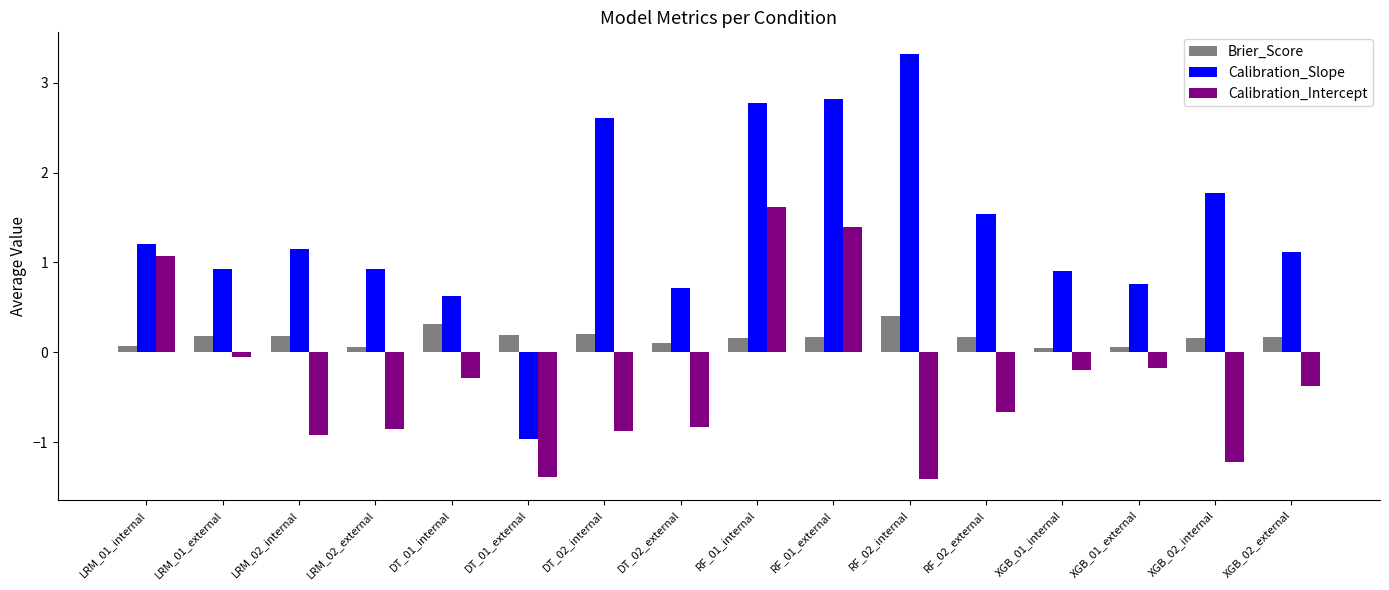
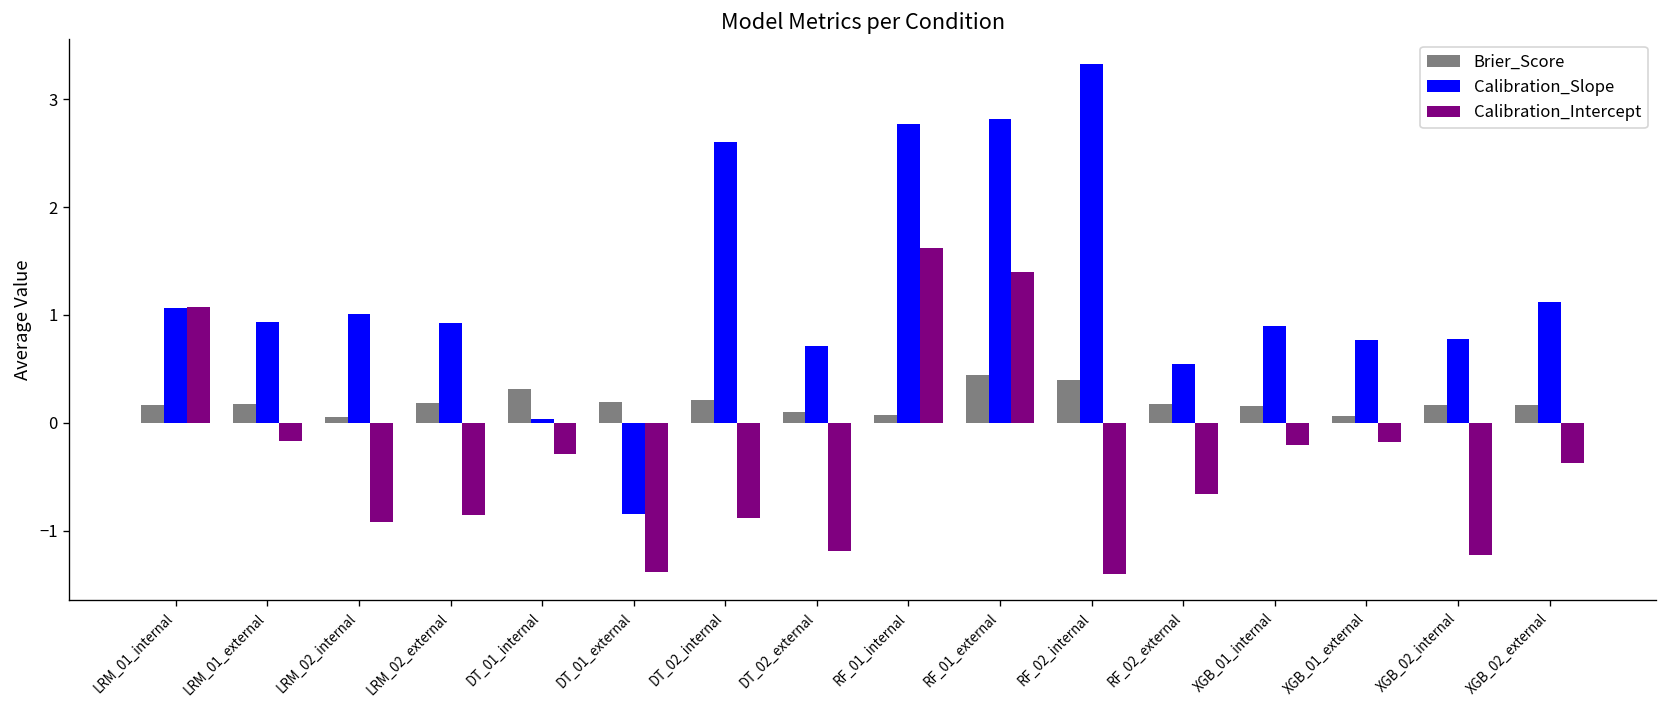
Brier_Score, LRM_01_internal: 0.1 -> 0.2
Calibration_Slope, LRM_01_internal: 1.2 -> 1.1
Calibration_Intercept, LRM_01_external: -0.1 -> -0.2
Brier_Score, LRM_02_internal: 0.2 -> 0.1
Calibration_Slope, LRM_02_internal: 1.1 -> 1.0
Brier_Score, LRM_02_external: 0.1 -> 0.2
Calibration_Slope, DT_01_internal: 0.6 -> 0.0
Calibration_Slope, DT_01_external: -1.0 -> -0.8
Calibration_Intercept, DT_02_external: -0.8 -> -1.2
Brier_Score, RF_01_internal: 0.2 -> 0.1
Brier_Score, RF_01_external: 0.2 -> 0.4
Calibration_Slope, RF_02_external: 1.5 -> 0.5
Brier_Score, XGB_01_internal: 0.1 -> 0.2
Calibration_Slope, XGB_02_internal: 1.8 -> 0.8
